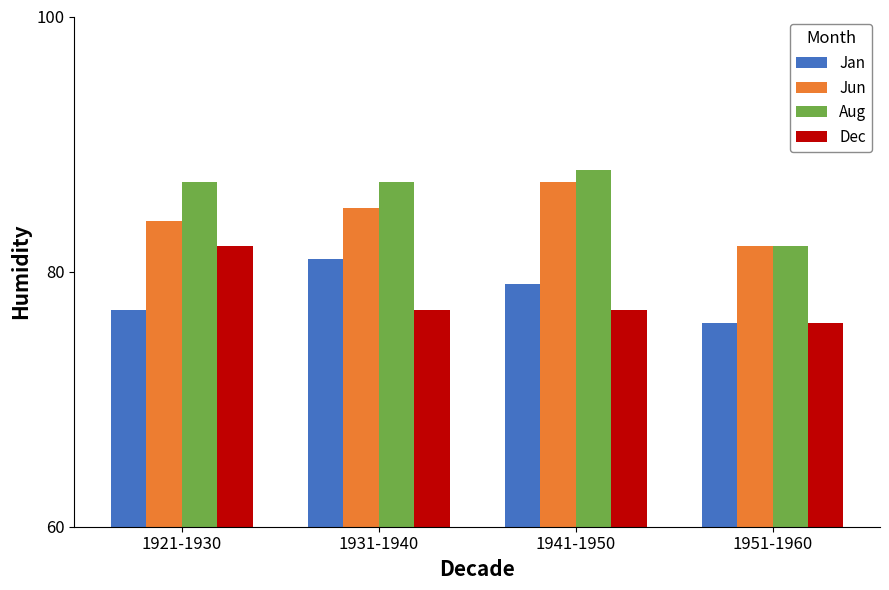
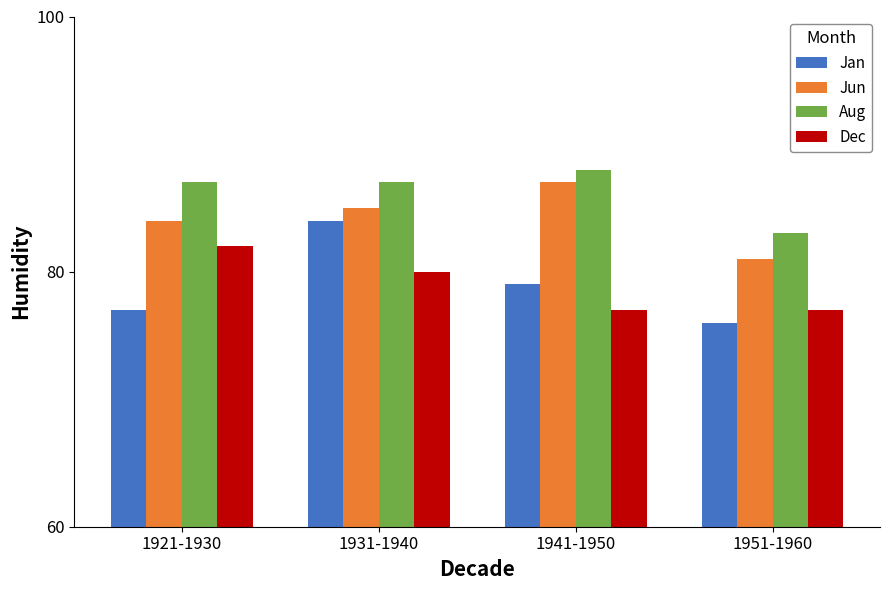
Jan, 1931-1940: 81 -> 84
Dec, 1931-1940: 77 -> 80
Jun, 1951-1960: 82 -> 81
Aug, 1951-1960: 82 -> 83
Dec, 1951-1960: 76 -> 77
